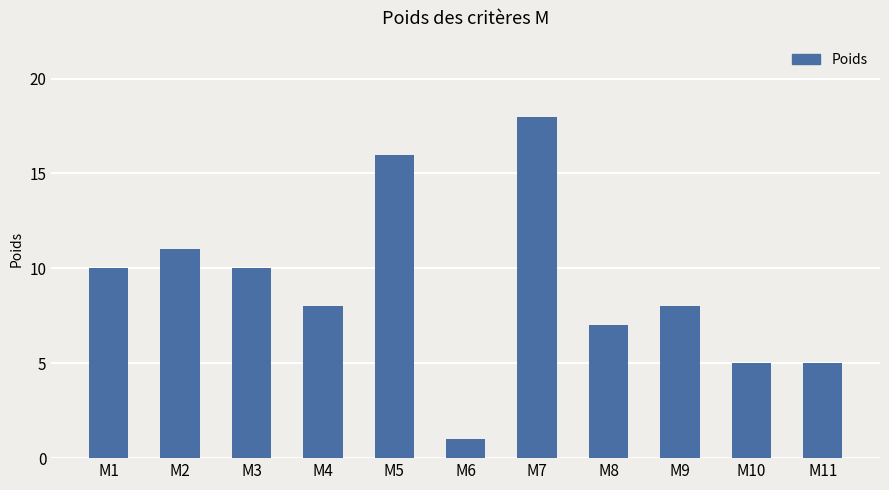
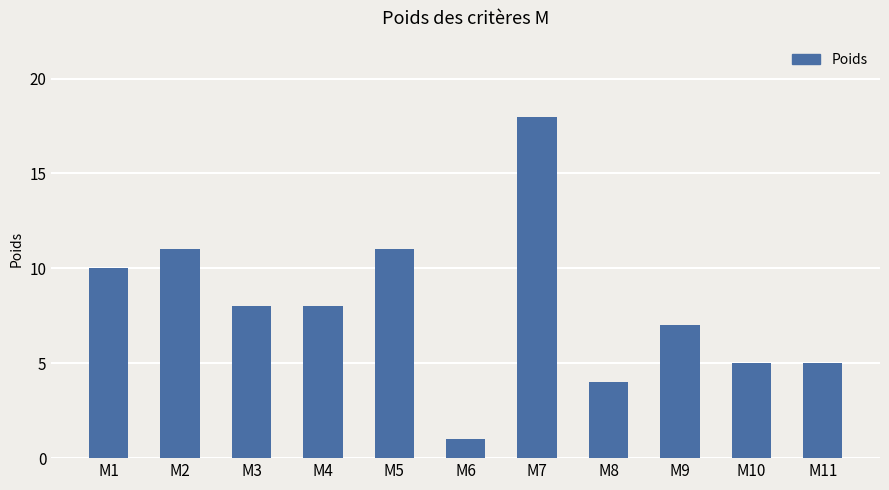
M3: 10 -> 8
M5: 16 -> 11
M8: 7 -> 4
M9: 8 -> 7
